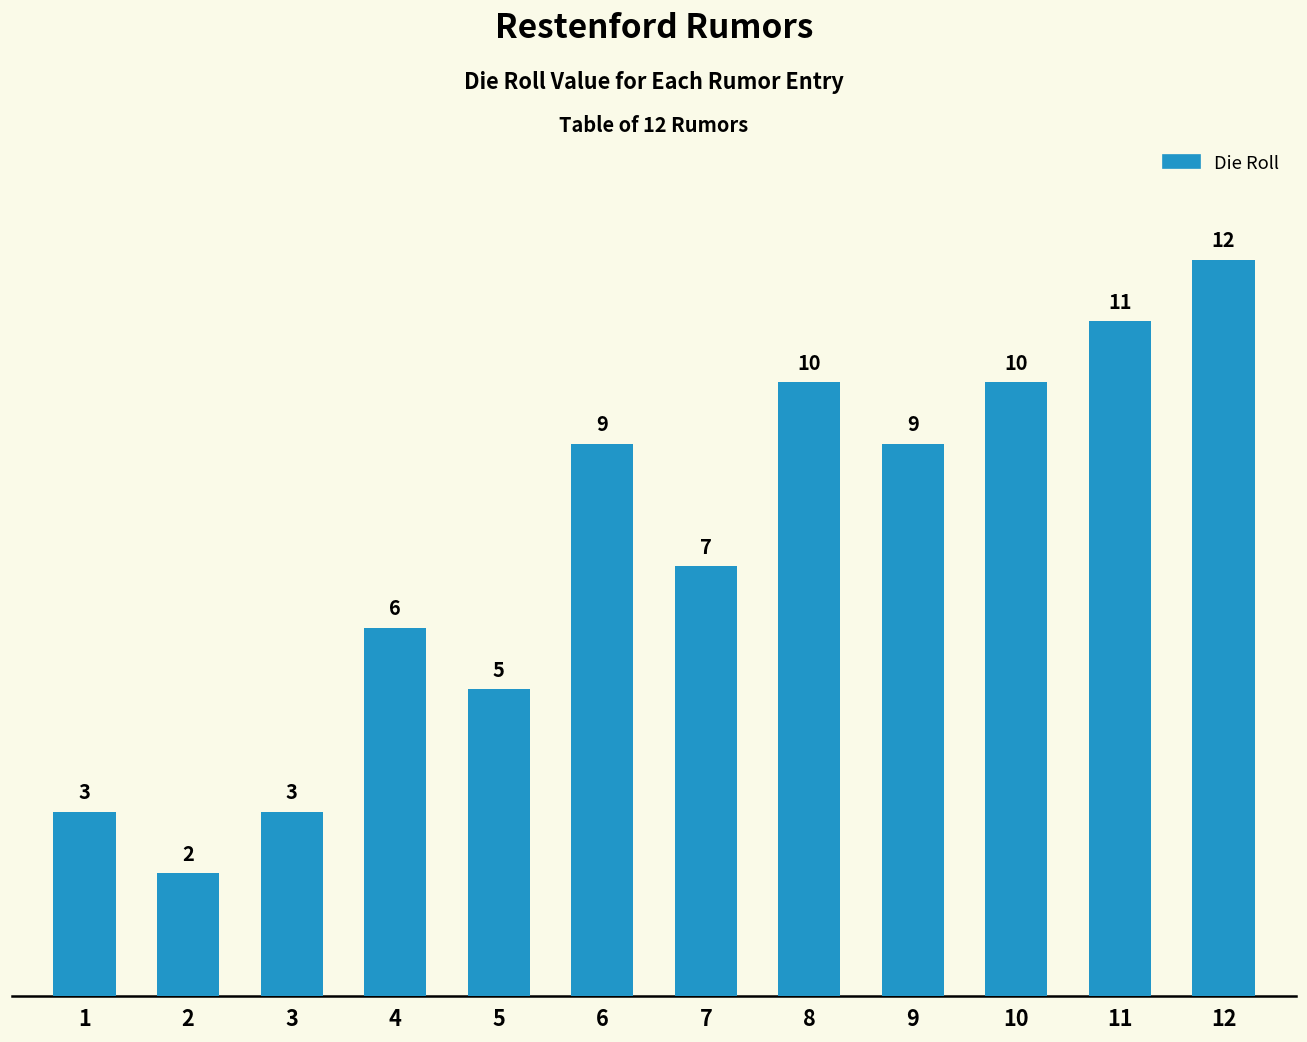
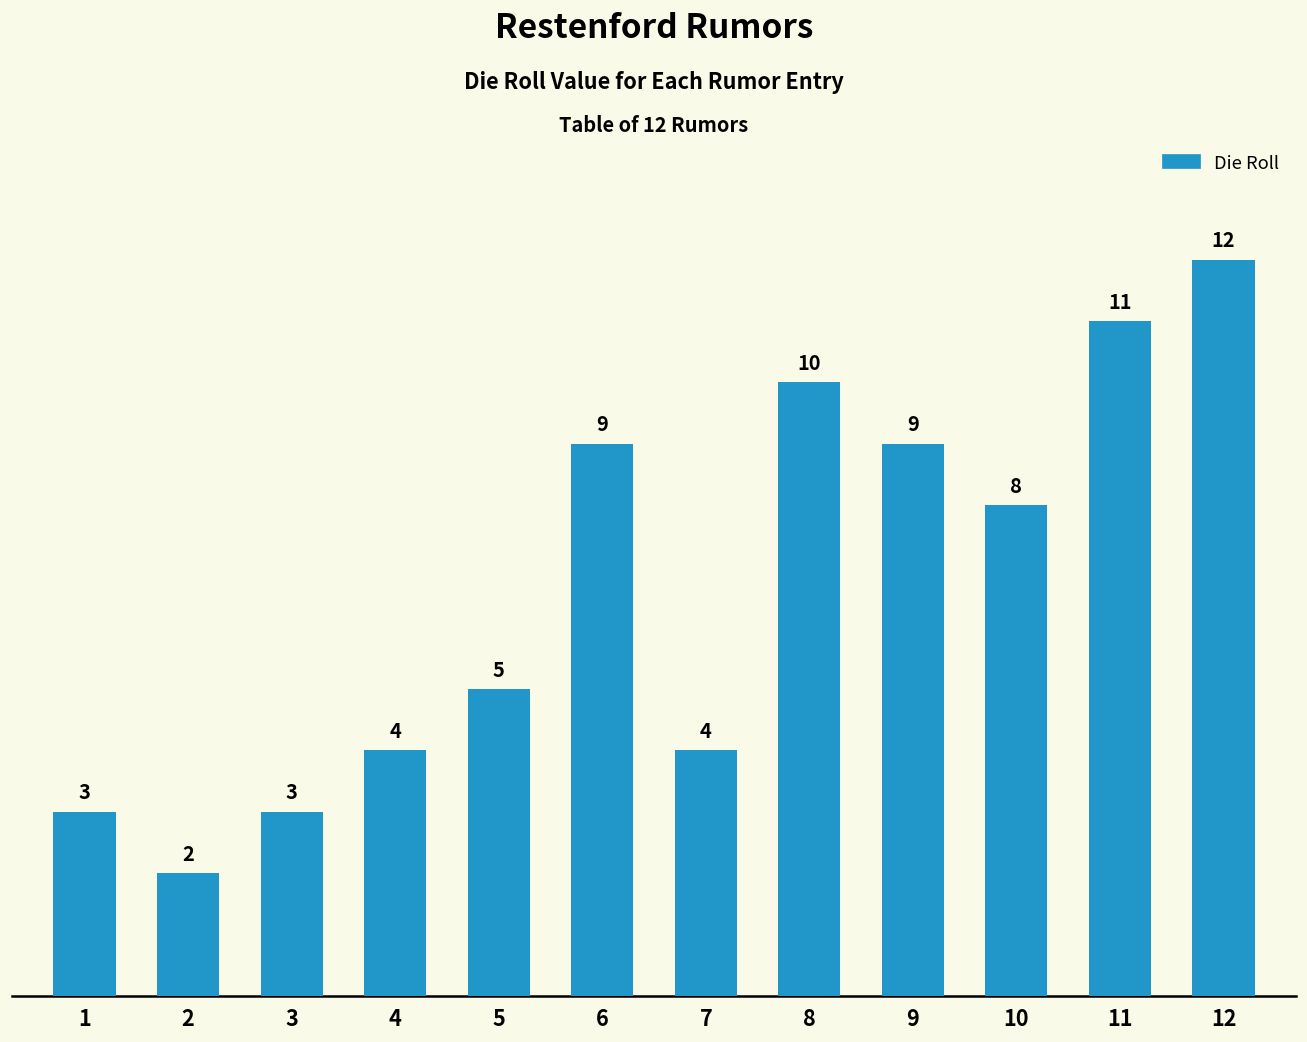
4: 6 -> 4
7: 7 -> 4
10: 10 -> 8
